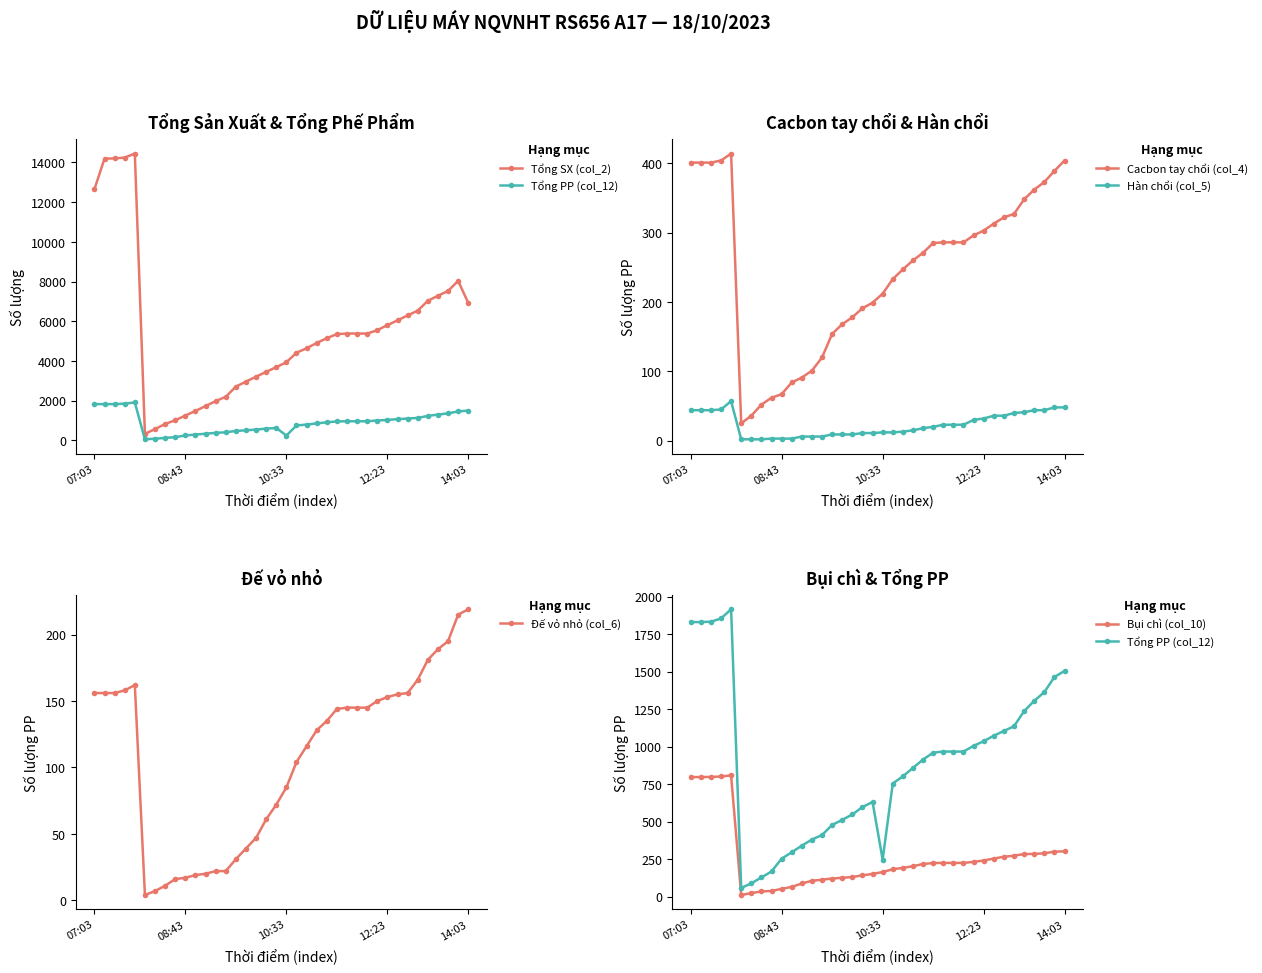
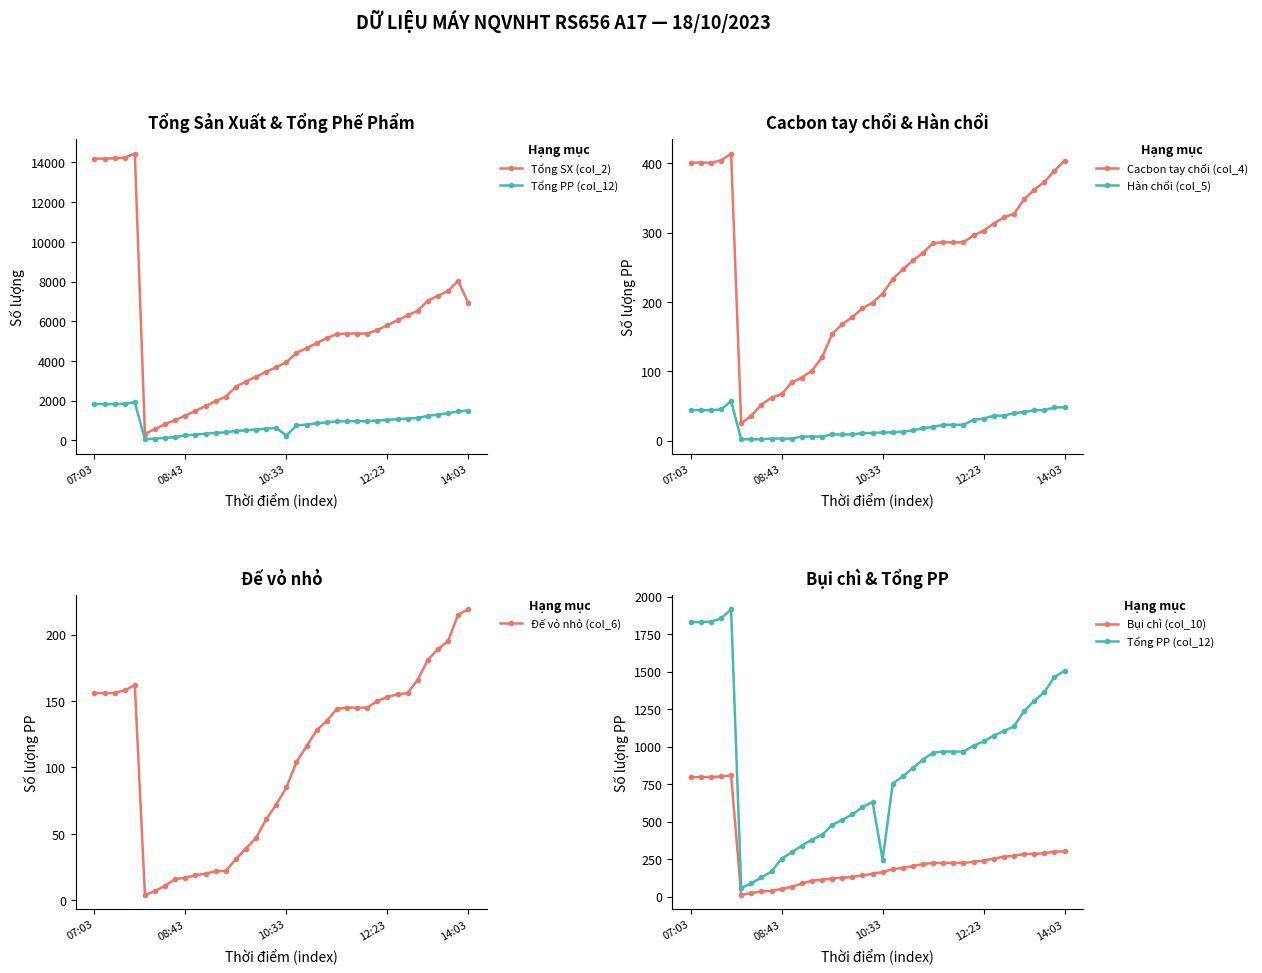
Tổng Sản Xuất & Tổng Phế Phẩm, Tổng SX (col_2), 07:03: 12700 -> 14200
